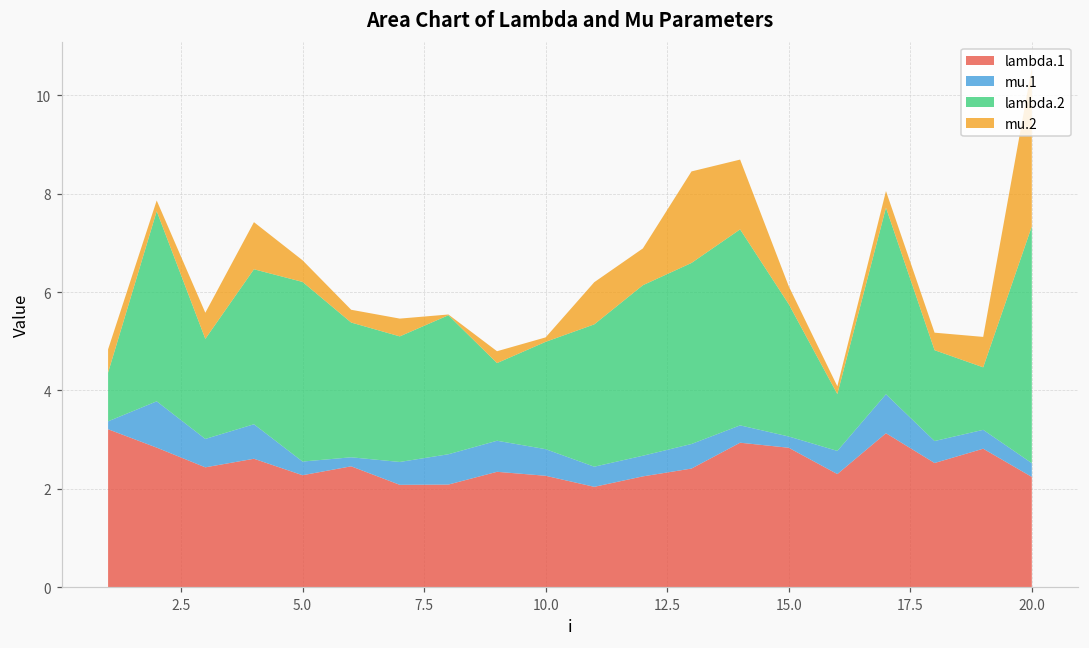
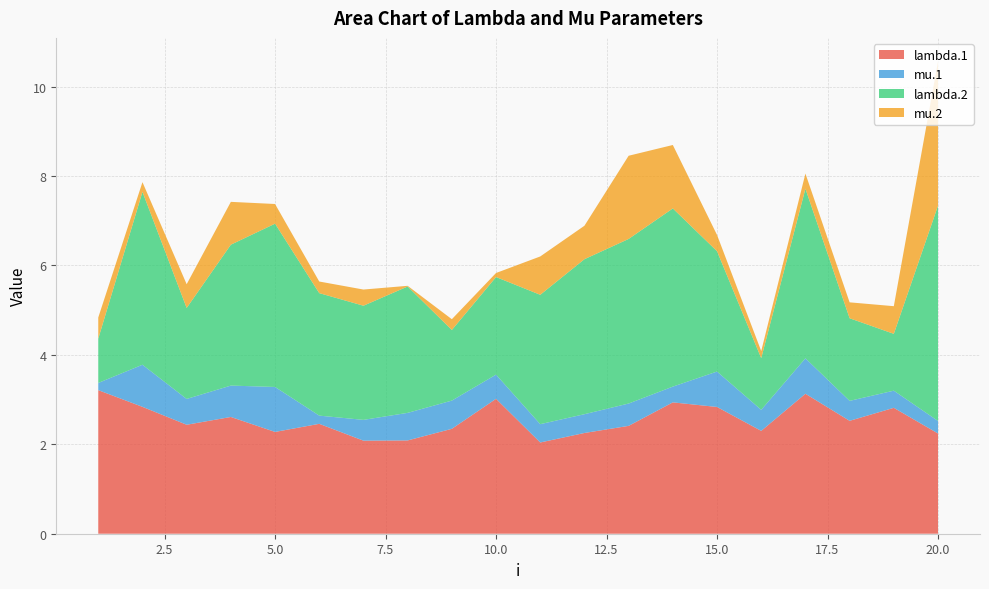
mu.1, 5.0: 0.3 -> 1.0
lambda.1, 10.0: 2.3 -> 3.0
mu.1, 15.0: 0.2 -> 0.8
